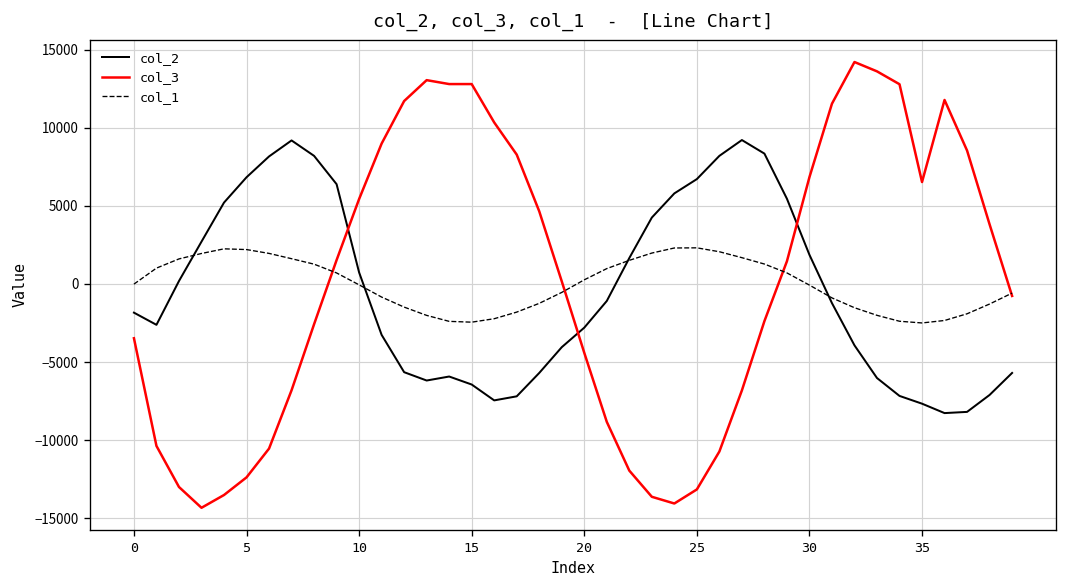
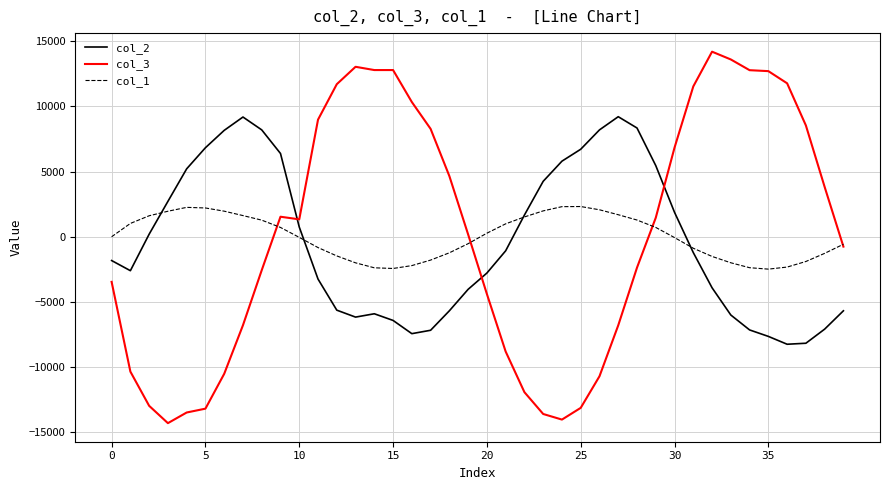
col_3, 5: -12400 -> -13200
col_3, 10: 5400 -> 1300
col_3, 35: 6500 -> 12700
